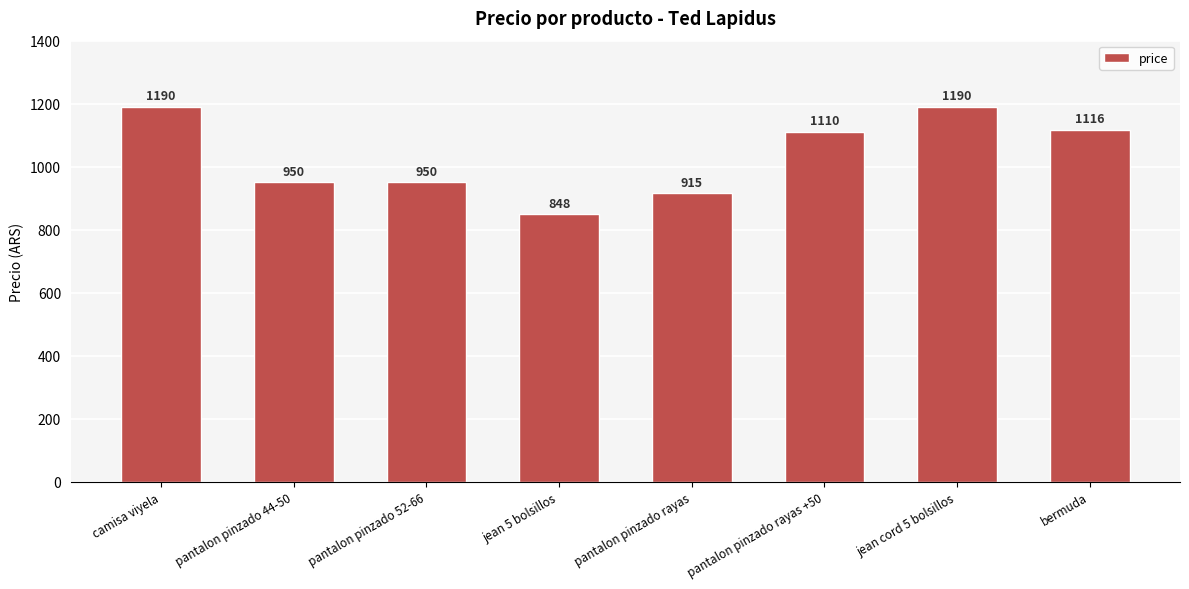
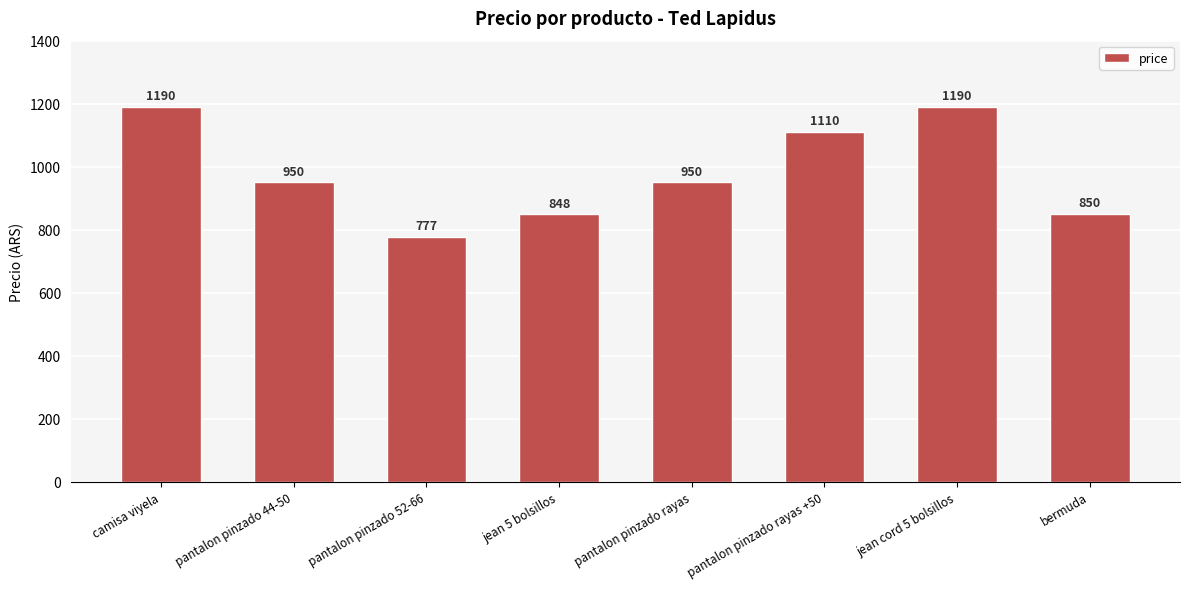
pantalon pinzado 52-66: 950 -> 777
pantalon pinzado rayas: 915 -> 950
bermuda: 1116 -> 850
